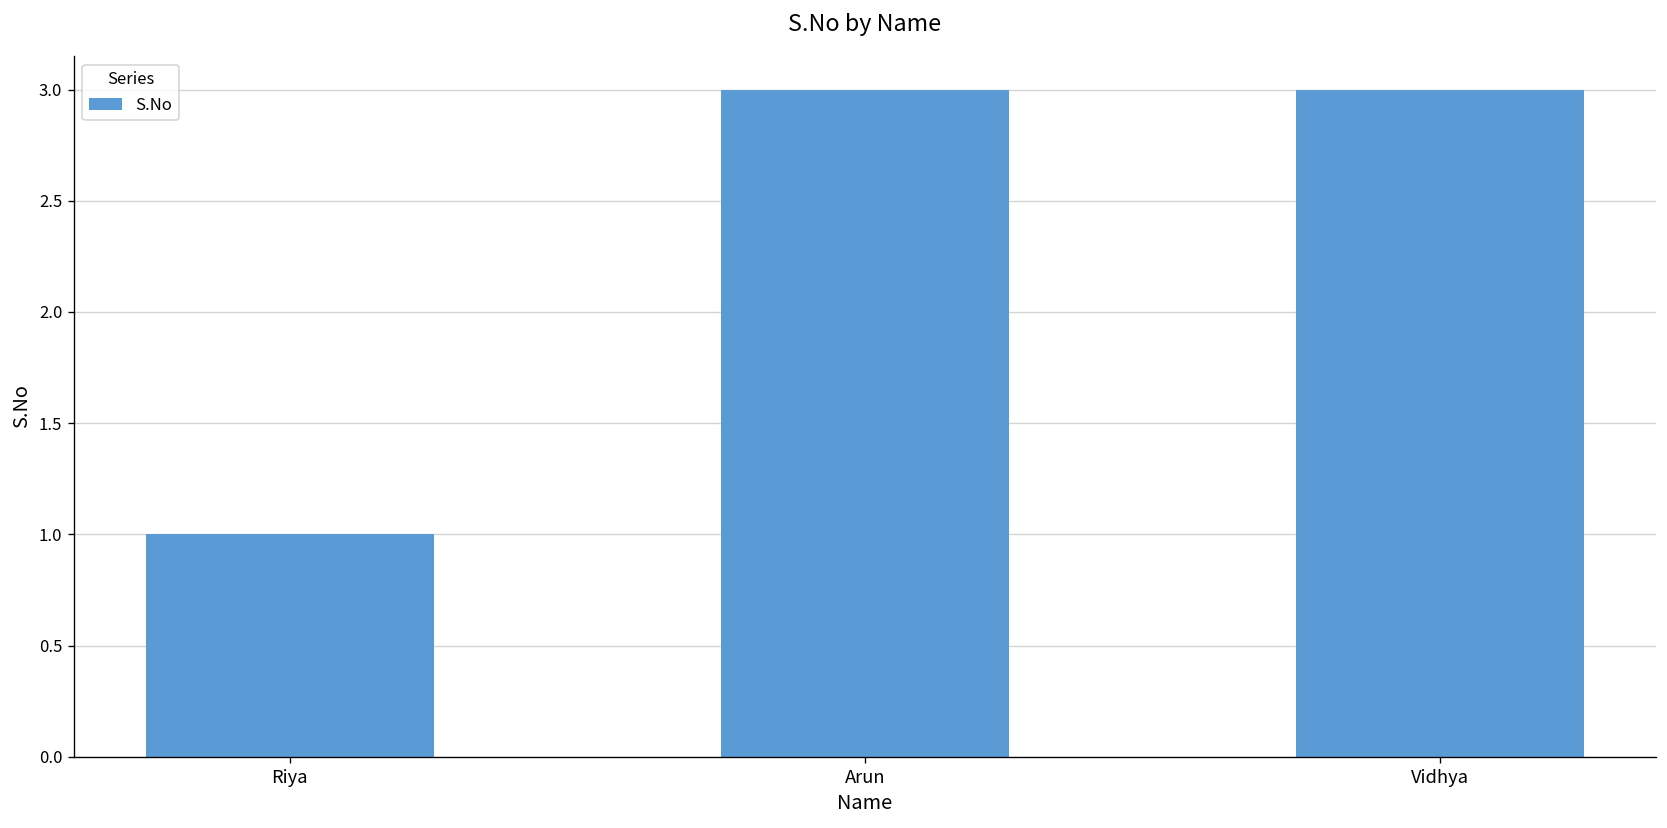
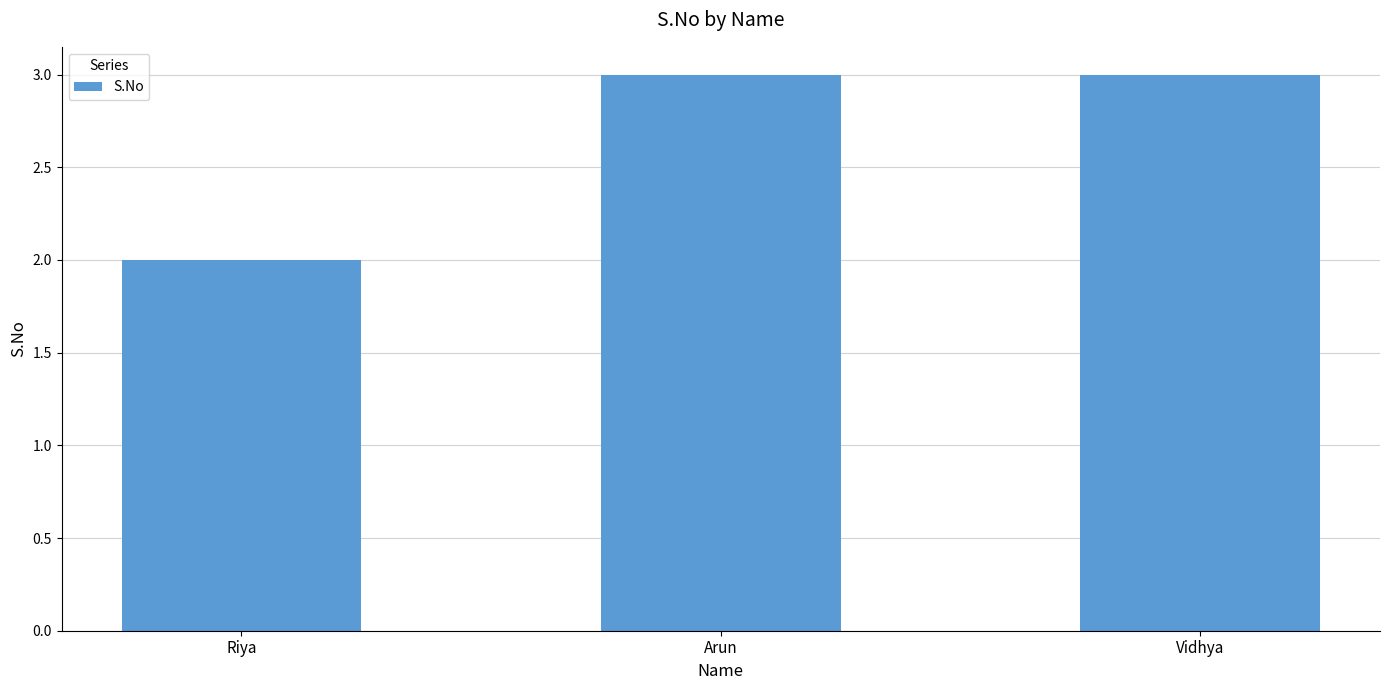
Riya: 1 -> 2
